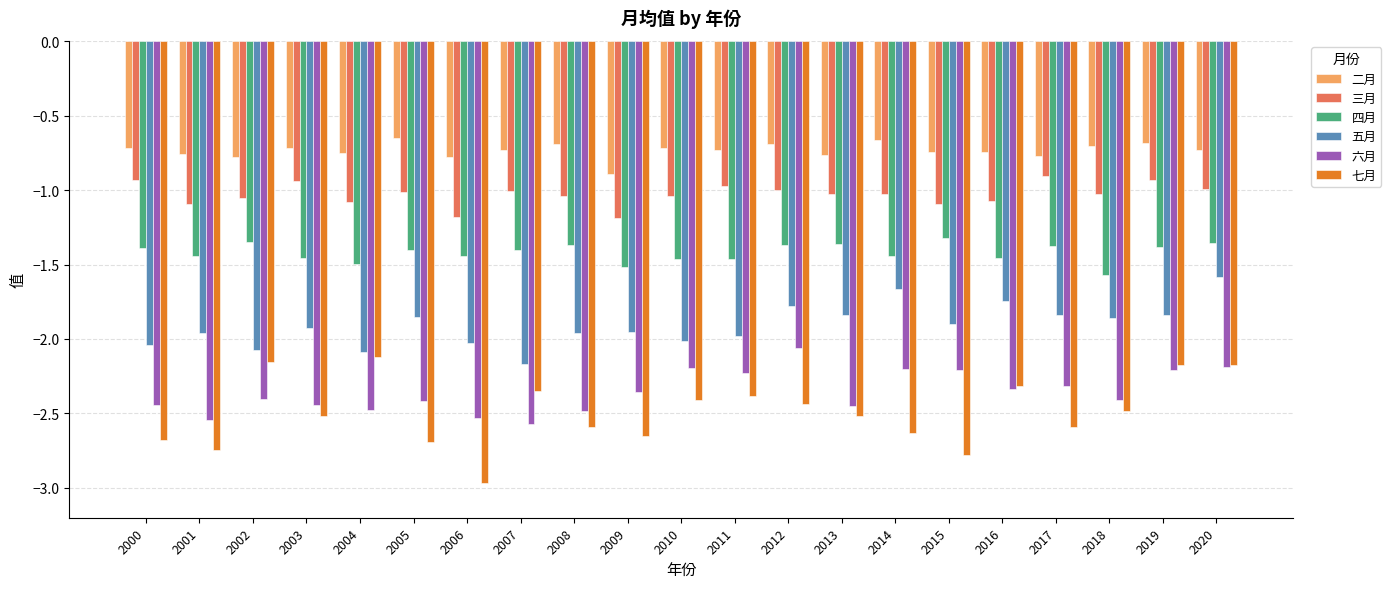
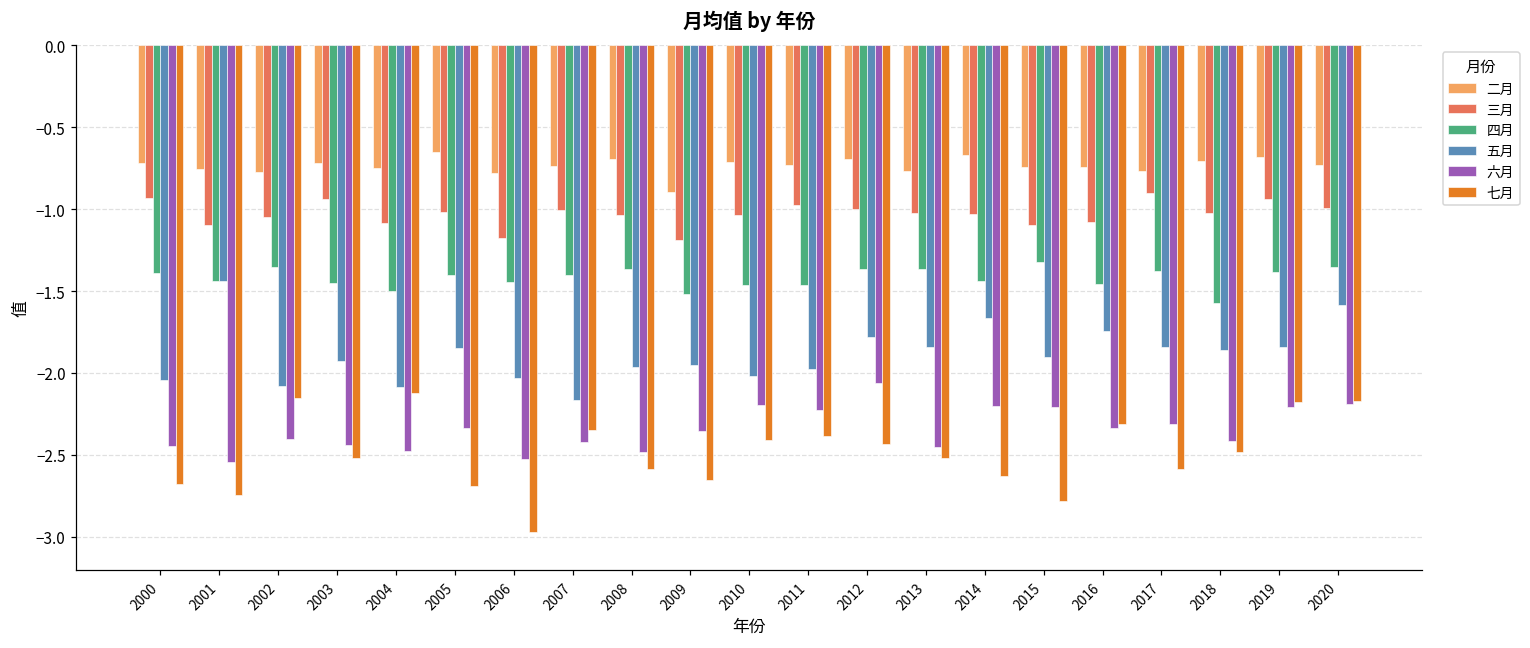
五月, 2001: -1.96 -> -1.44
六月, 2005: -2.42 -> -2.34
六月, 2007: -2.57 -> -2.42
